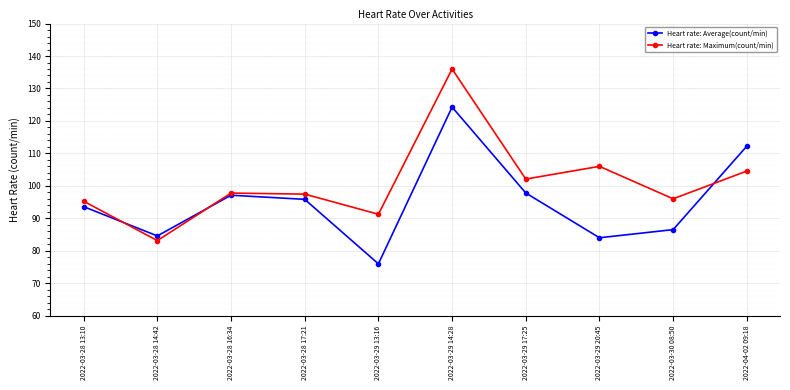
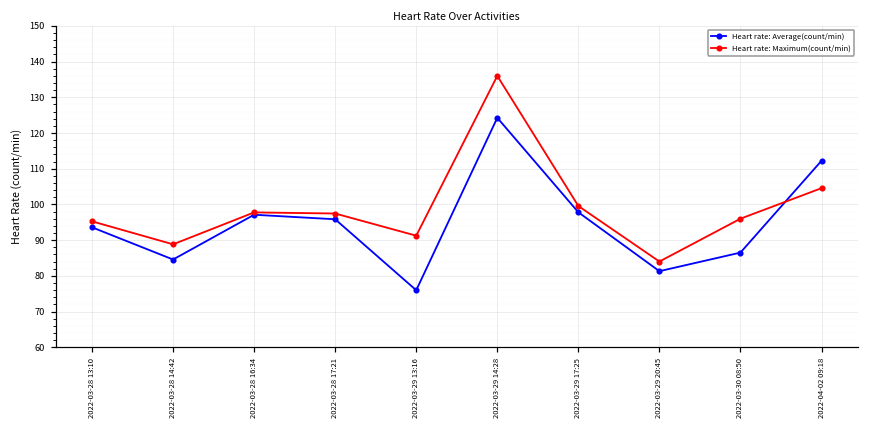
Heart rate: Maximum(count/min), 2022-03-28 14:42: 83 -> 89
Heart rate: Maximum(count/min), 2022-03-29 17:25: 102 -> 100
Heart rate: Average(count/min), 2022-03-29 20:45: 84 -> 81
Heart rate: Maximum(count/min), 2022-03-29 20:45: 106 -> 84
